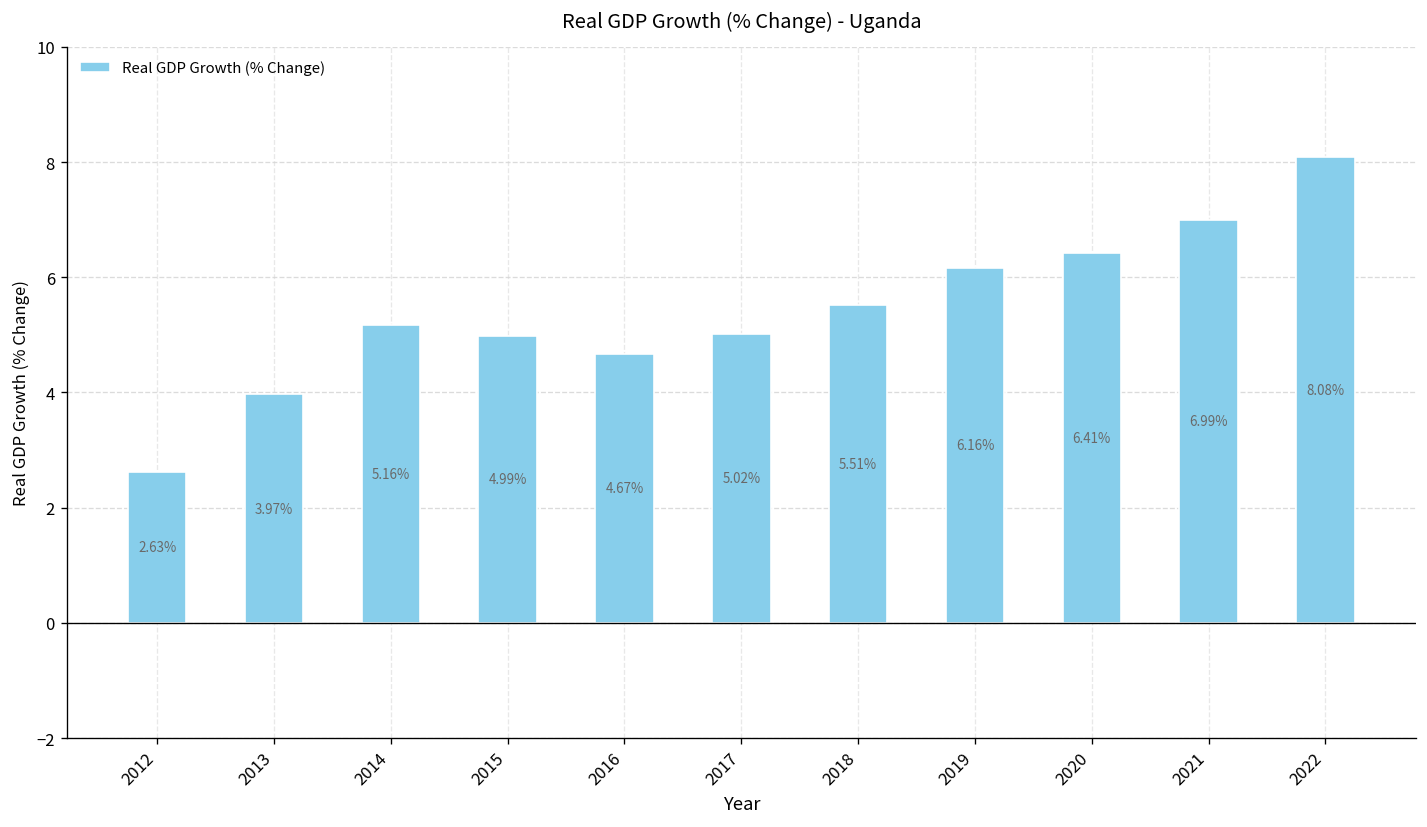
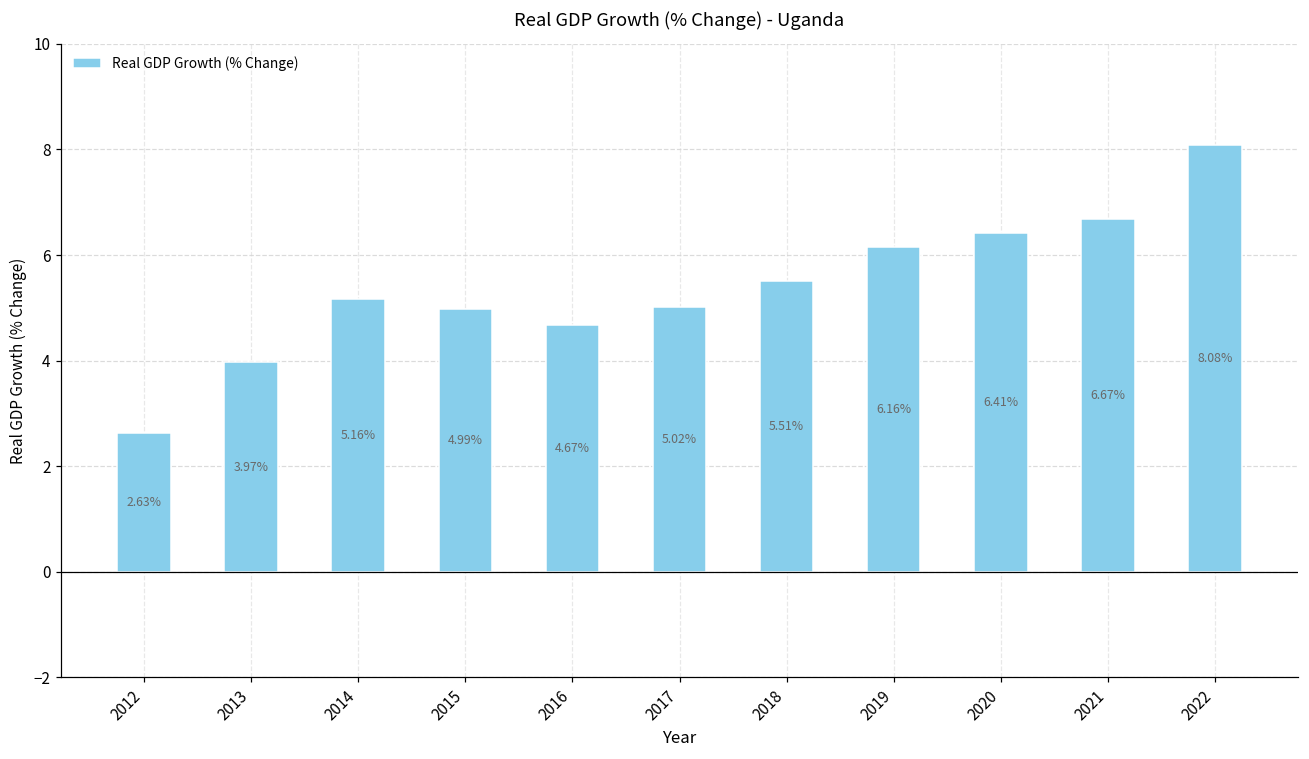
2021: 6.99% -> 6.67%
